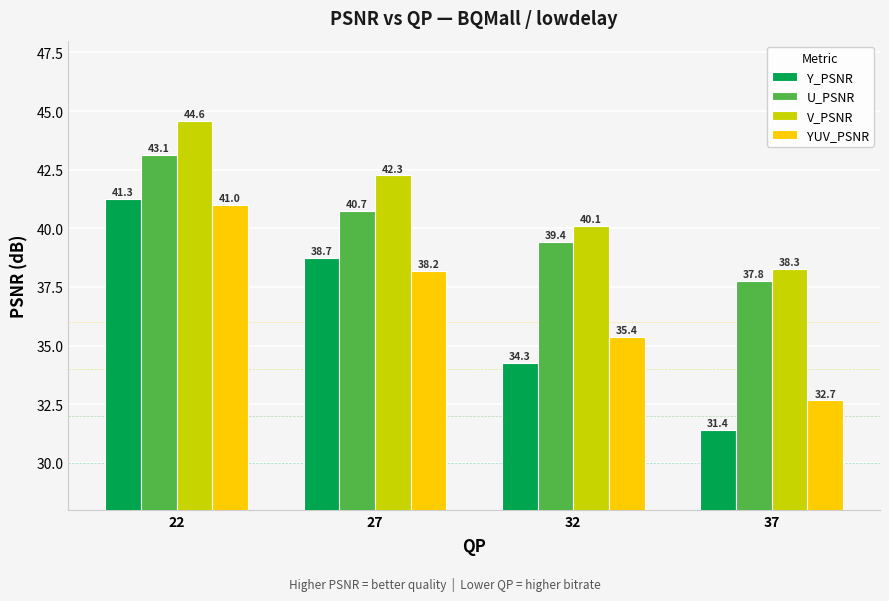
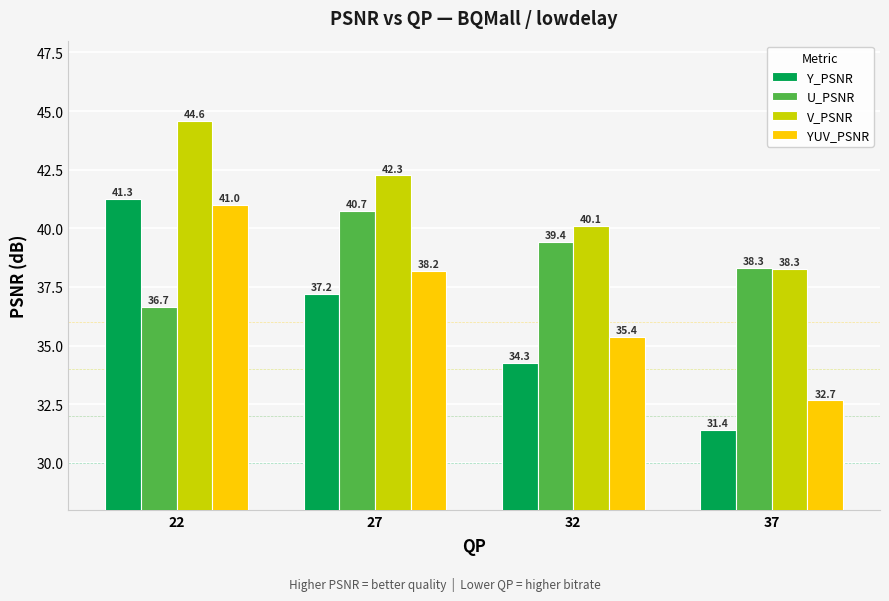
U_PSNR, 22: 43.1 -> 36.7
Y_PSNR, 27: 38.7 -> 37.2
U_PSNR, 37: 37.8 -> 38.3
